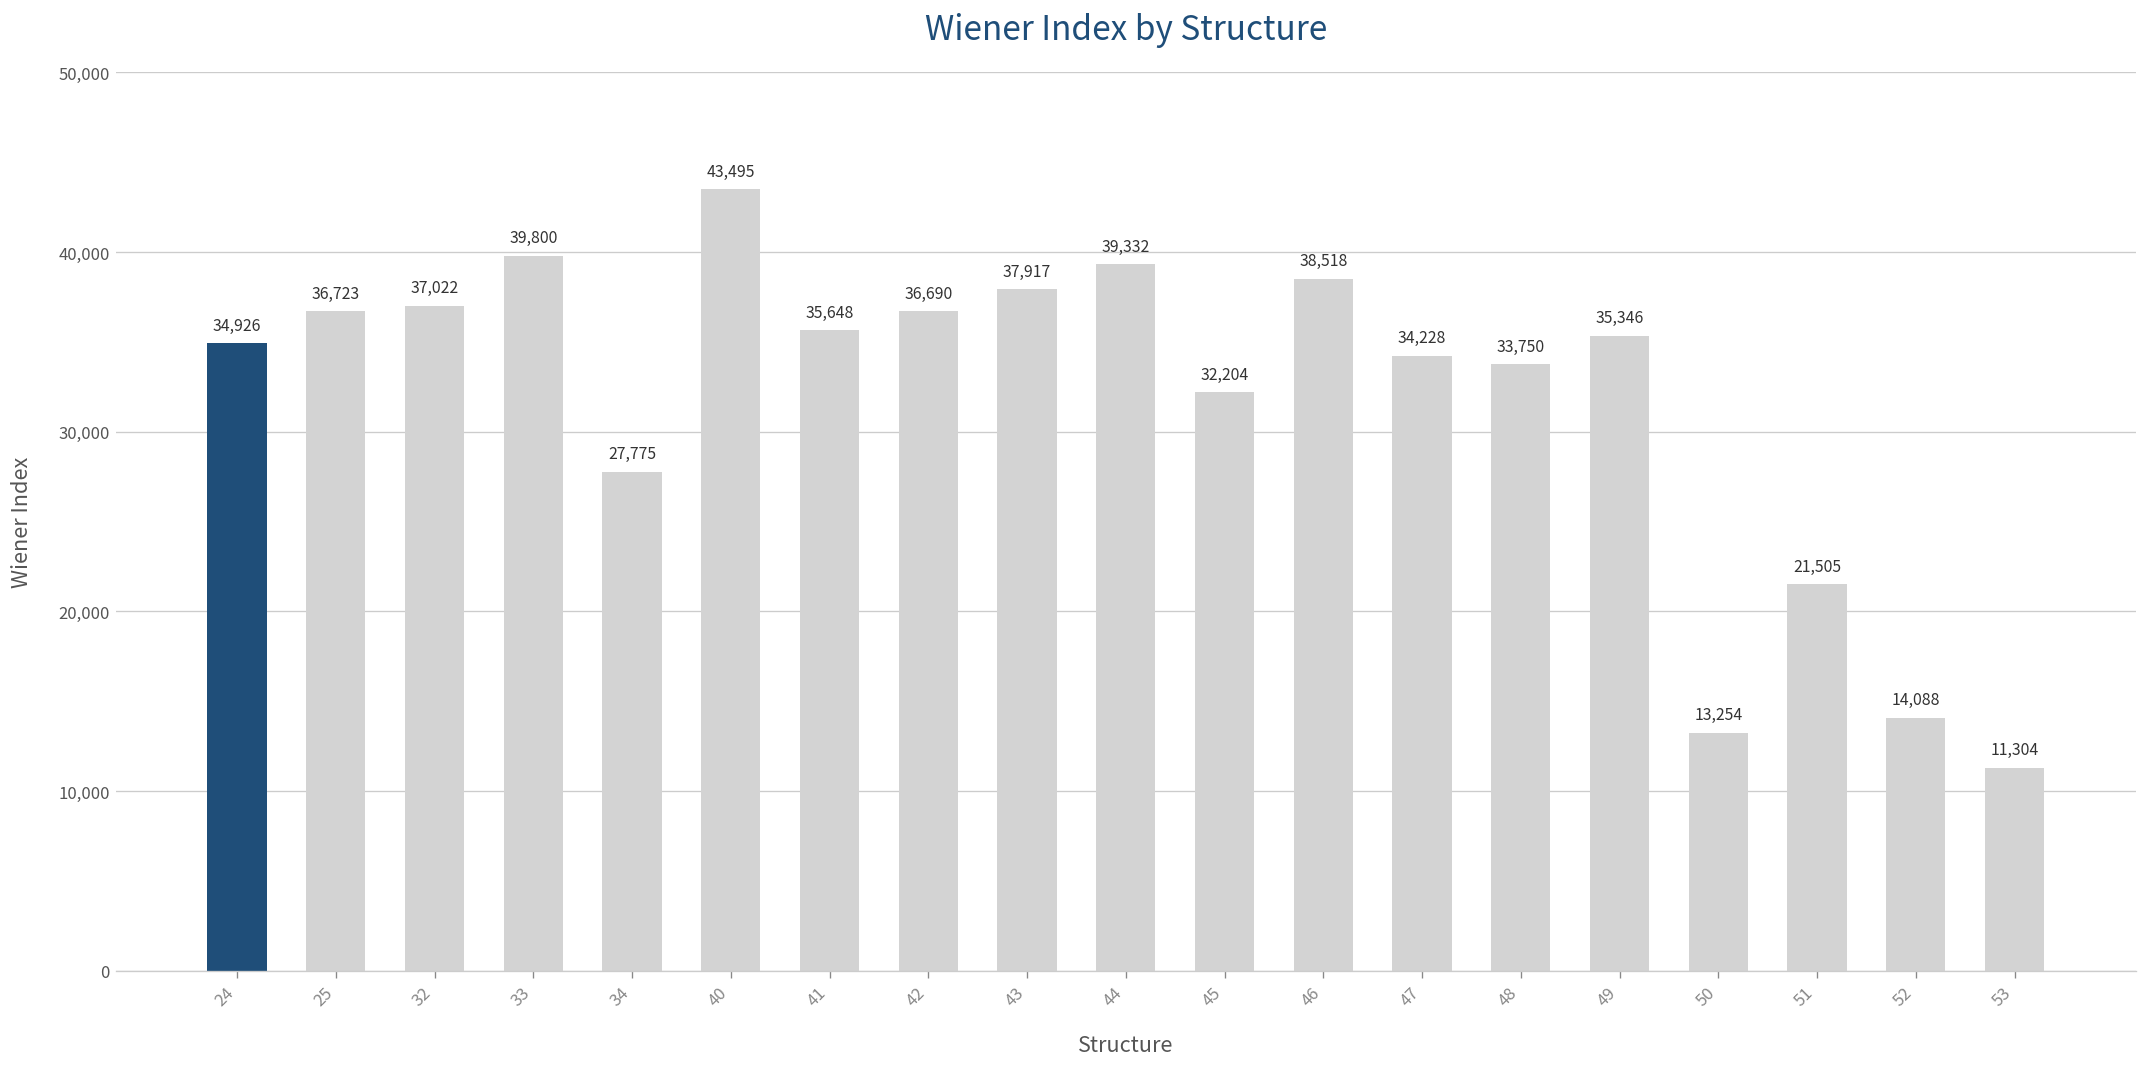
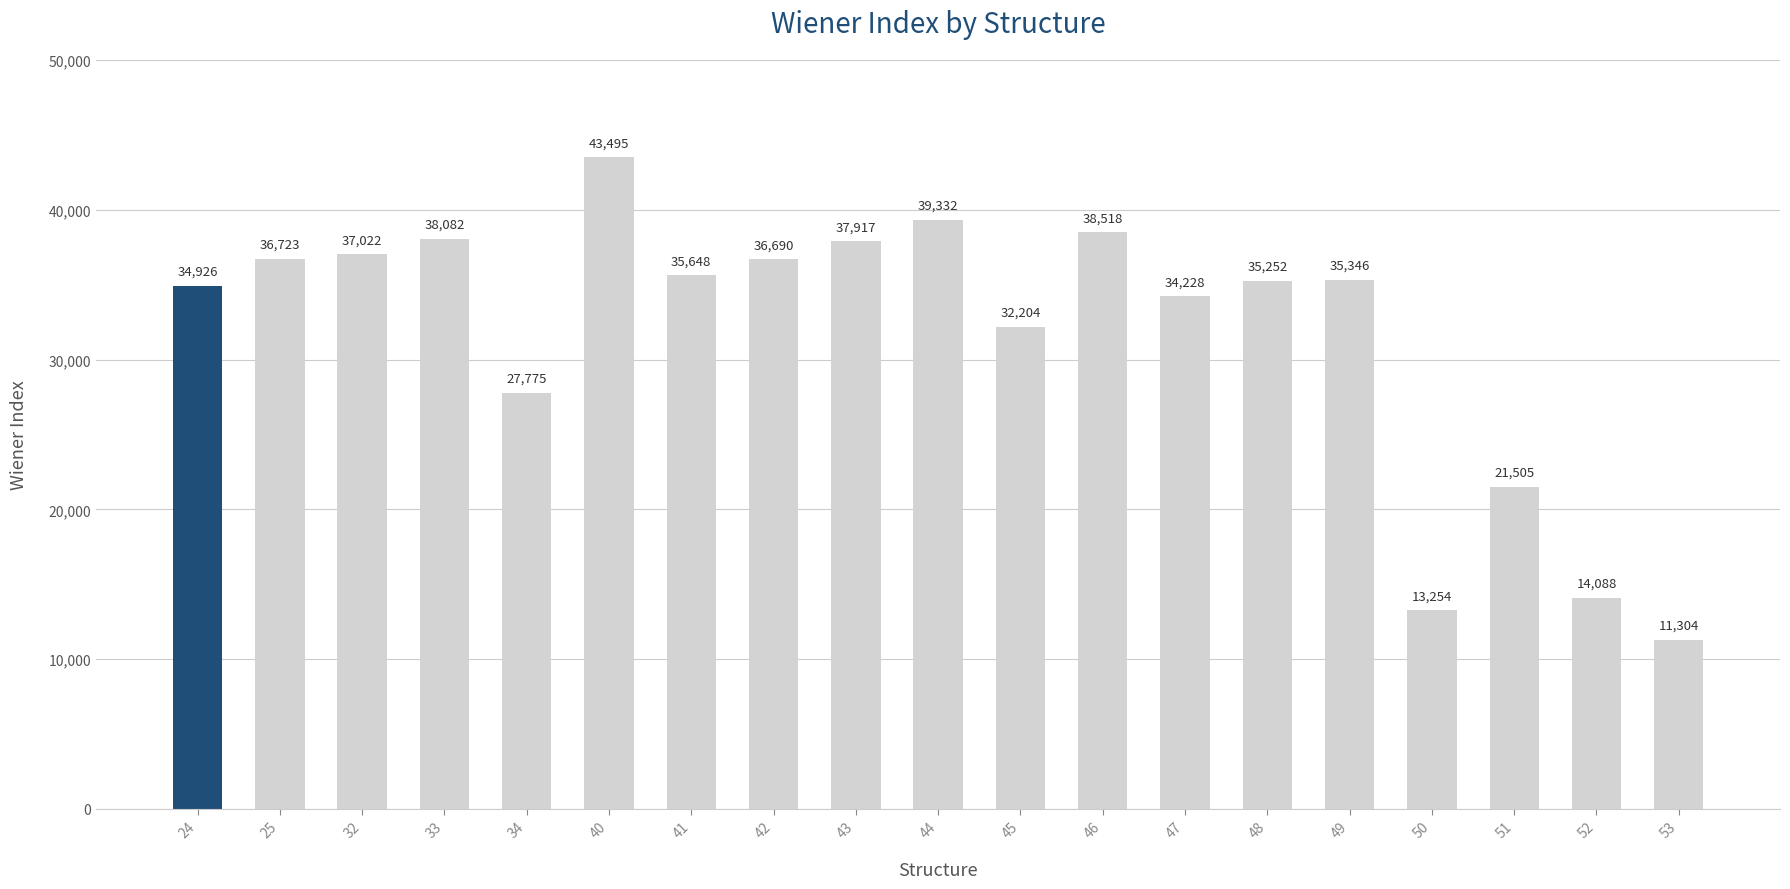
33: 39,800 -> 38,082
48: 33,750 -> 35,252
